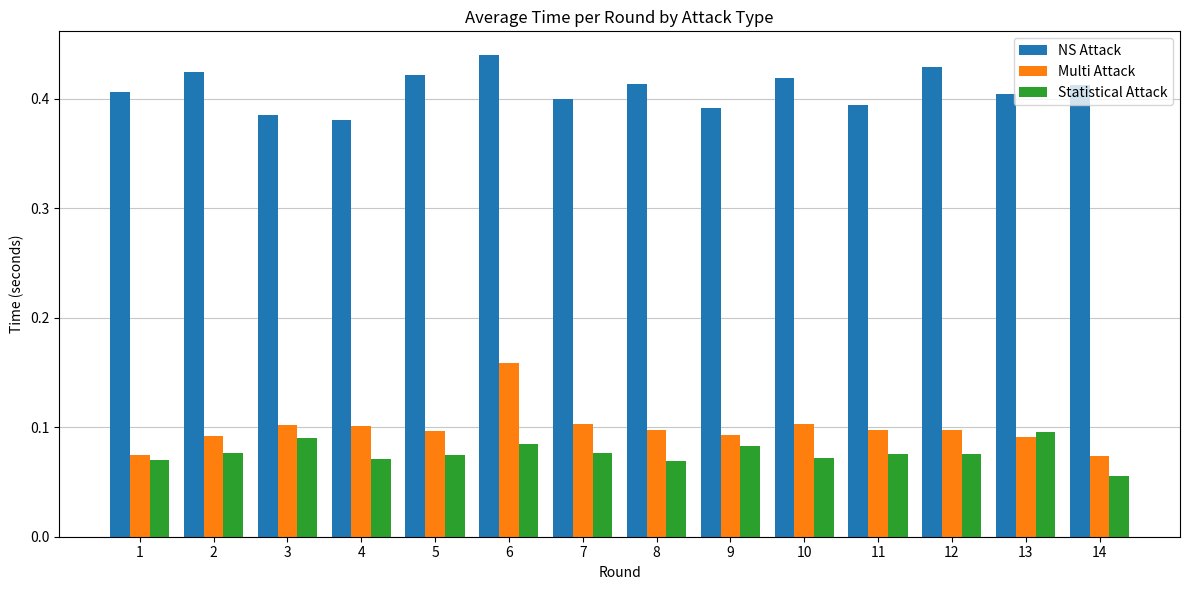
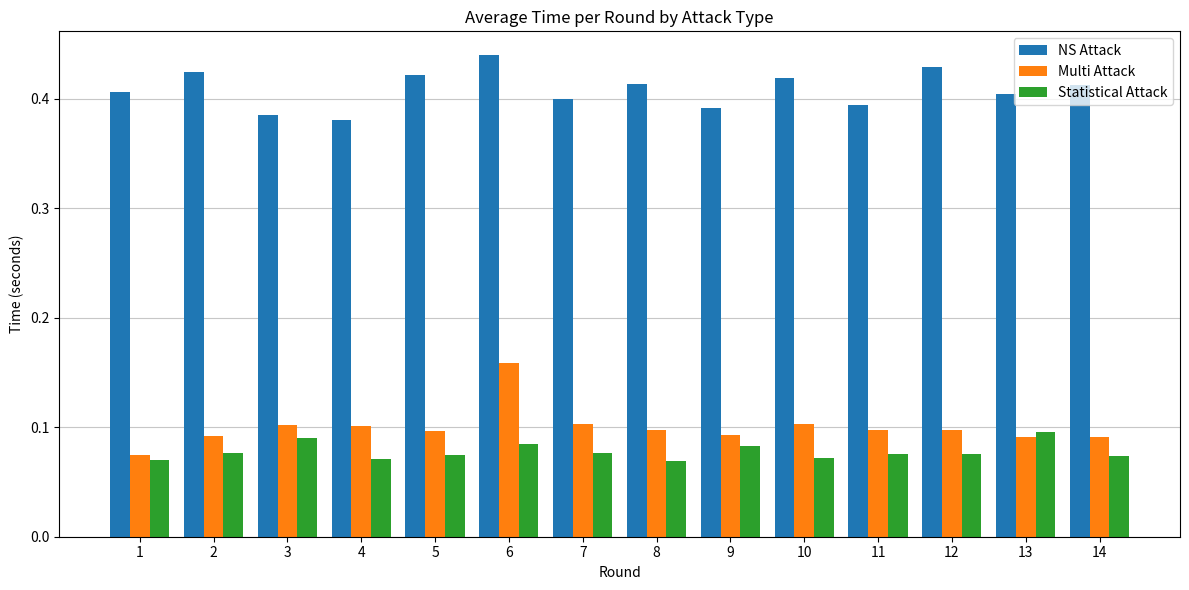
Multi Attack, 14: 0.074 -> 0.091
Statistical Attack, 14: 0.056 -> 0.073
